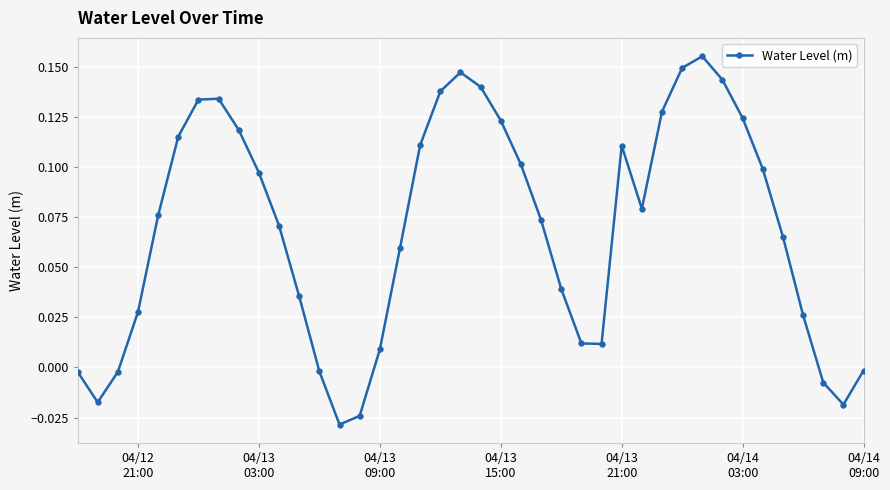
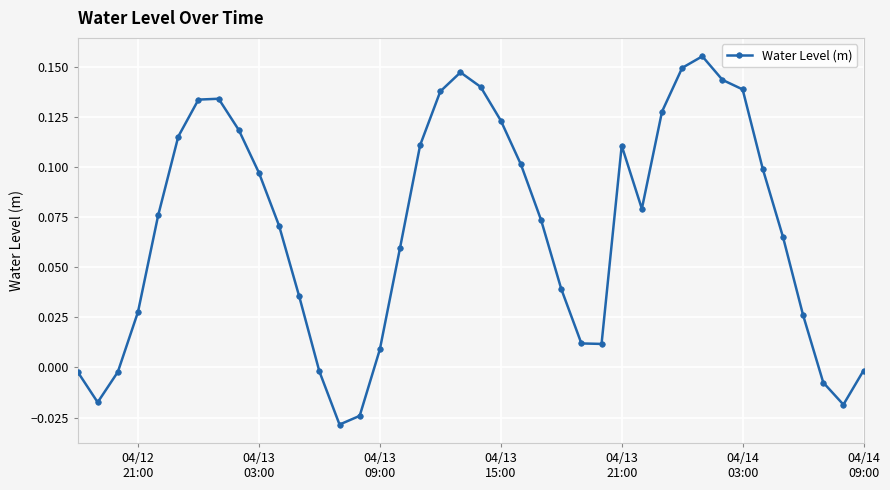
04/14 03:00: 0.124 -> 0.139
